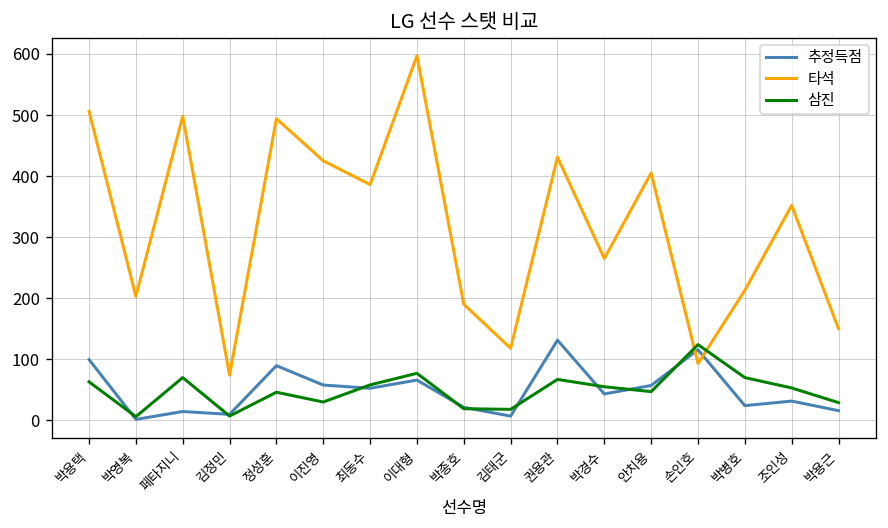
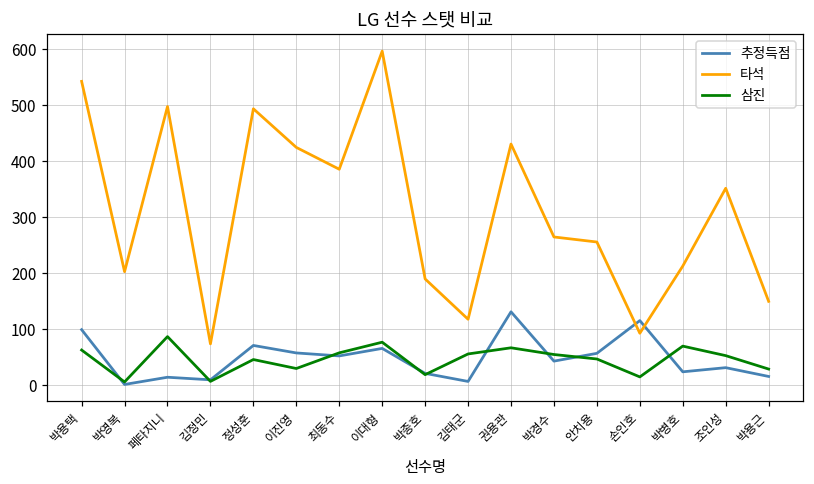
타석, 박용택: 510 -> 540
삼진, 페타지니: 70 -> 90
추정득점, 정성훈: 90 -> 70
삼진, 김태군: 20 -> 60
타석, 안치용: 410 -> 260
삼진, 손인호: 120 -> 20
